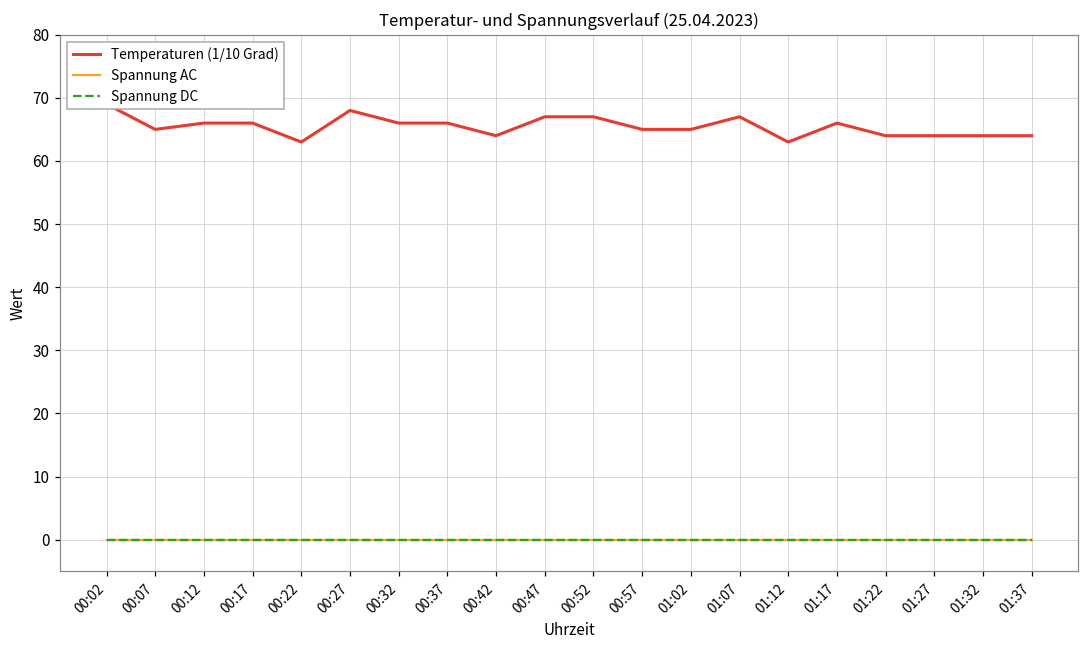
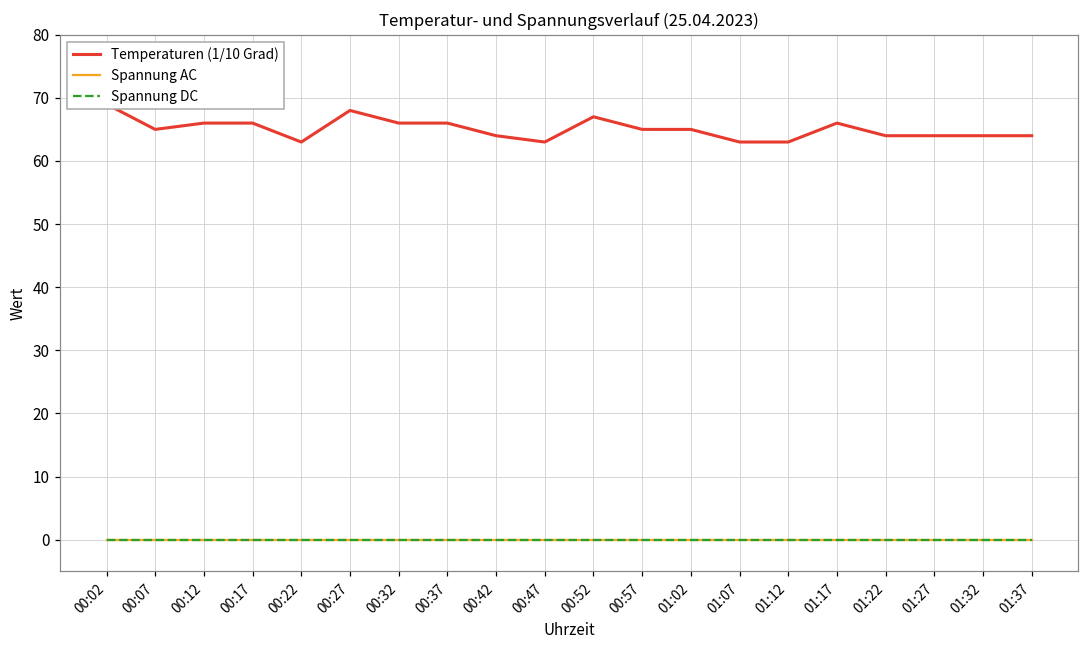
Temperaturen (1/10 Grad), 00:47: 67 -> 63
Temperaturen (1/10 Grad), 01:07: 67 -> 63
